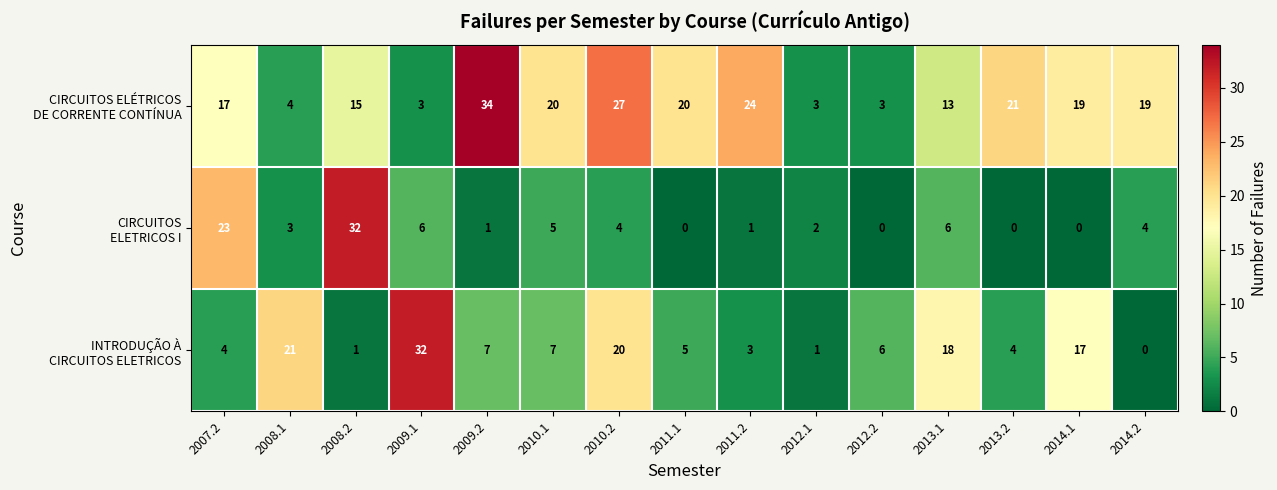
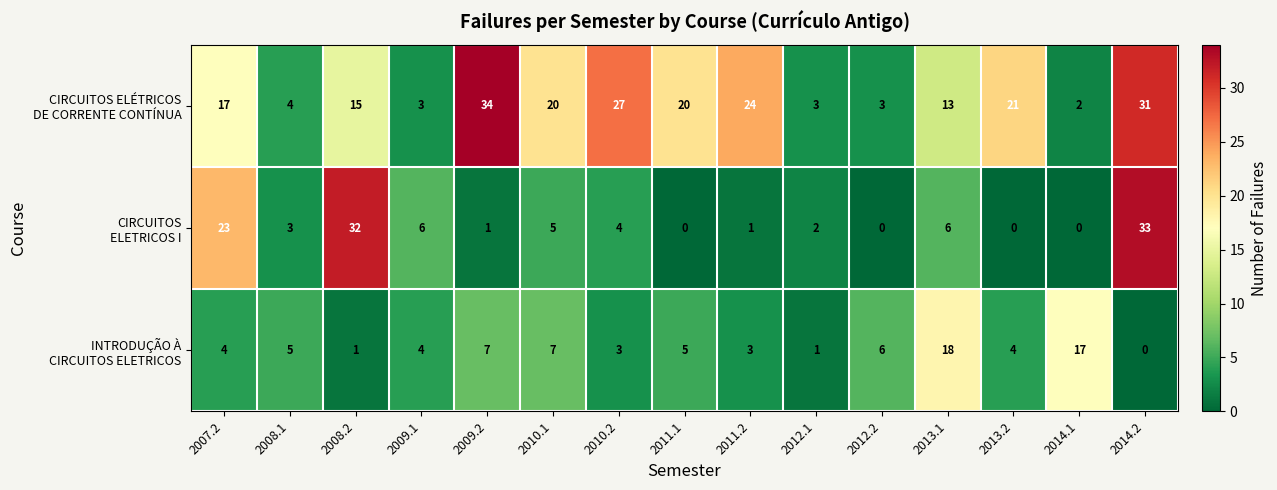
CIRCUITOS ELÉTRICOS DE CORRENTE CONTÍNUA, 2014.1: 19 -> 2
CIRCUITOS ELÉTRICOS DE CORRENTE CONTÍNUA, 2014.2: 19 -> 31
CIRCUITOS ELETRICOS I, 2014.2: 4 -> 33
INTRODUÇÃO À CIRCUITOS ELETRICOS, 2008.1: 21 -> 5
INTRODUÇÃO À CIRCUITOS ELETRICOS, 2009.1: 32 -> 4
INTRODUÇÃO À CIRCUITOS ELETRICOS, 2010.2: 20 -> 3
